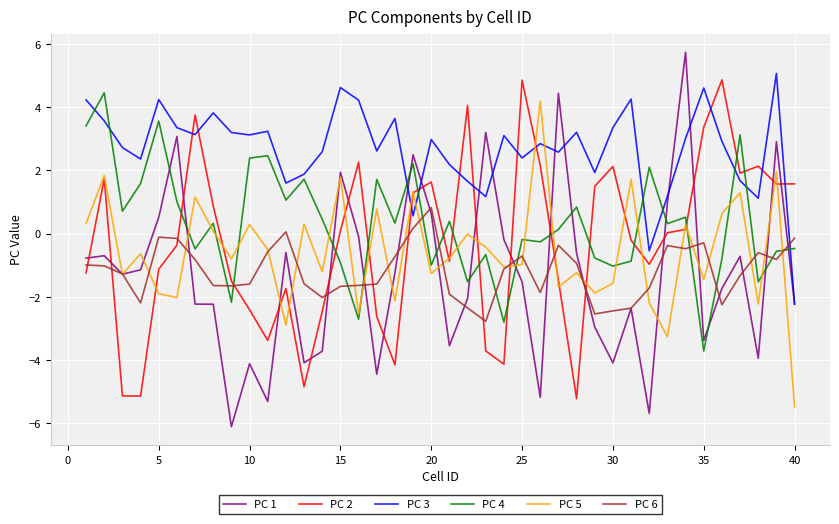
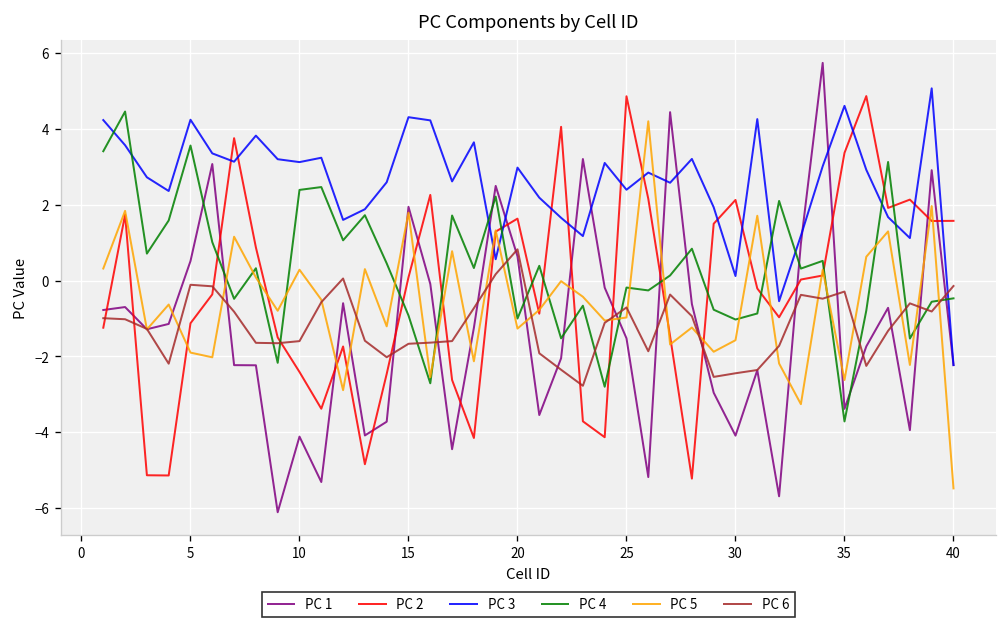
PC 3, 15: 4.6 -> 4.3
PC 3, 30: 3.4 -> 0.1
PC 5, 35: -1.4 -> -2.6
